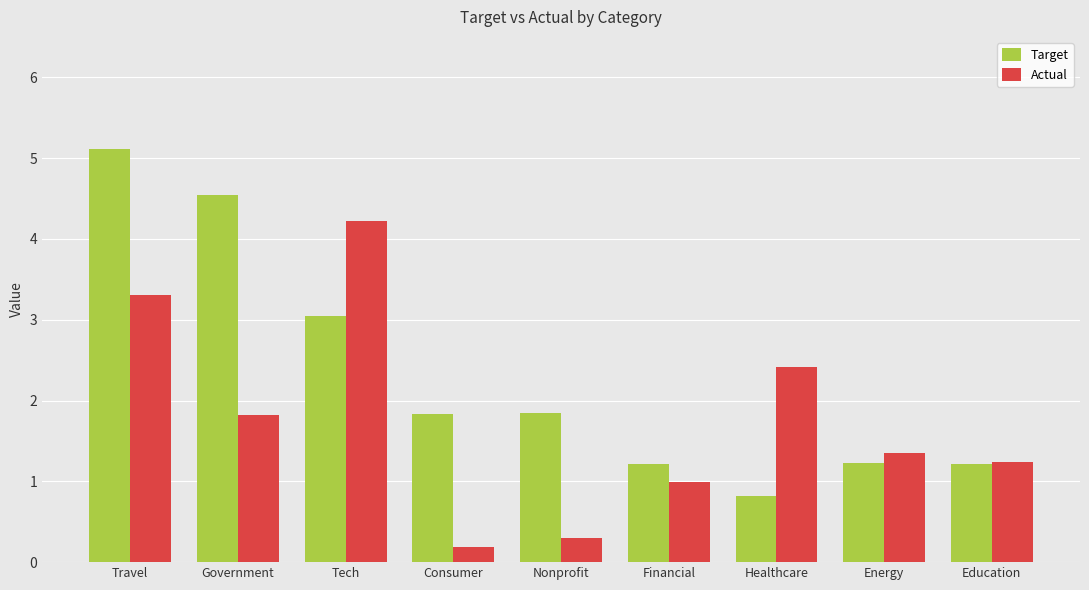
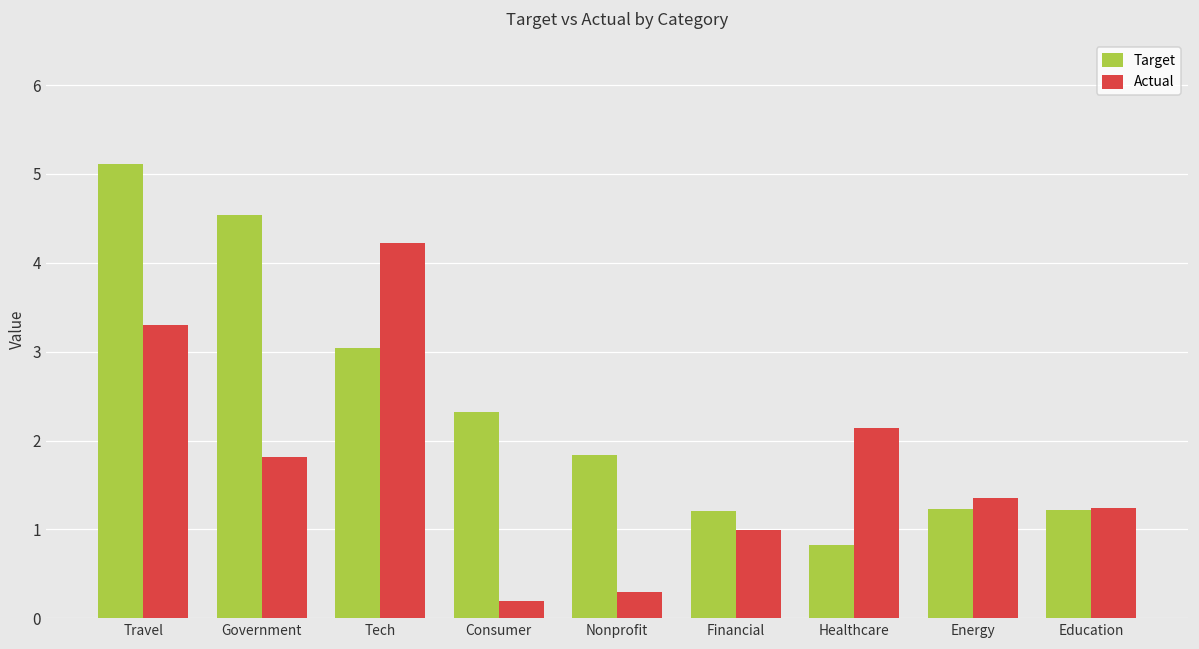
Target, Consumer: 1.8 -> 2.3
Actual, Healthcare: 2.4 -> 2.1
